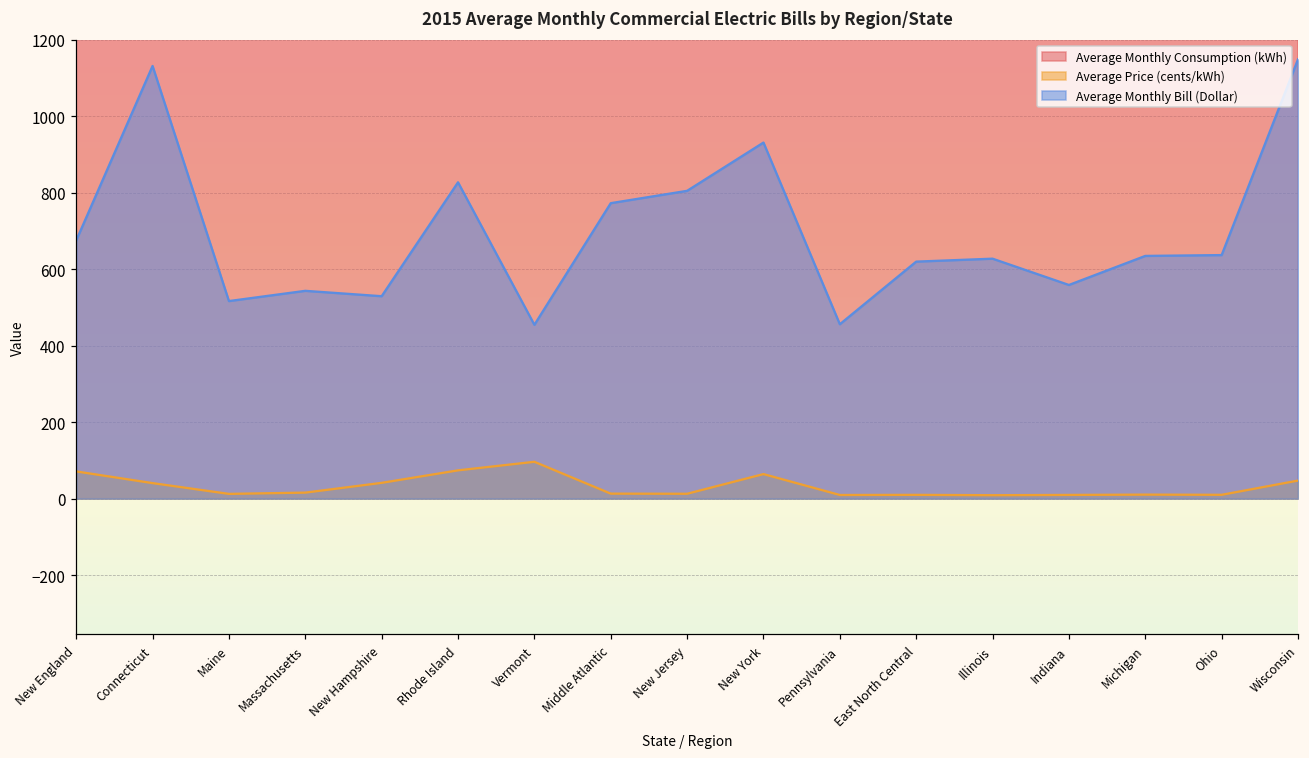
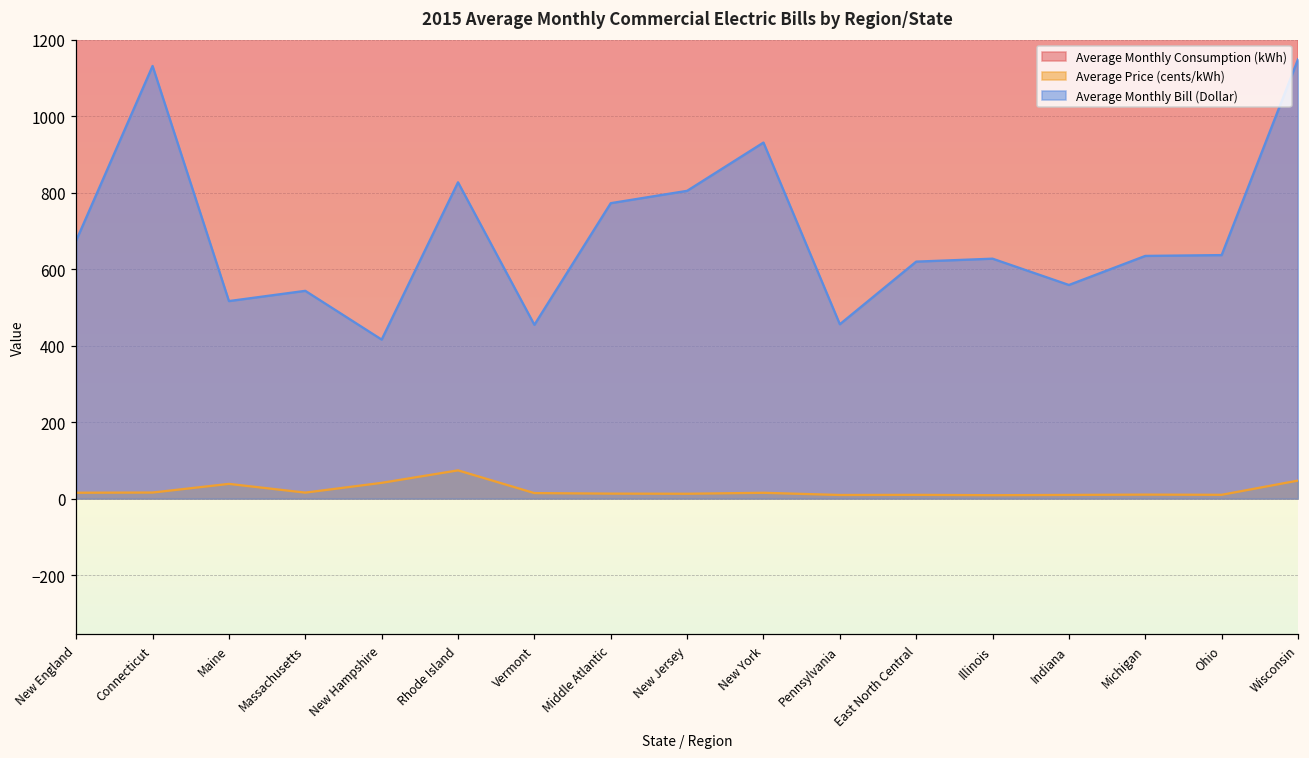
Average Price (cents/kWh), New England: 70 -> 20
Average Price (cents/kWh), Connecticut: 40 -> 20
Average Price (cents/kWh), Maine: 10 -> 40
Average Monthly Bill (Dollar), New Hampshire: 530 -> 420
Average Price (cents/kWh), Vermont: 100 -> 10
Average Price (cents/kWh), New York: 60 -> 20
